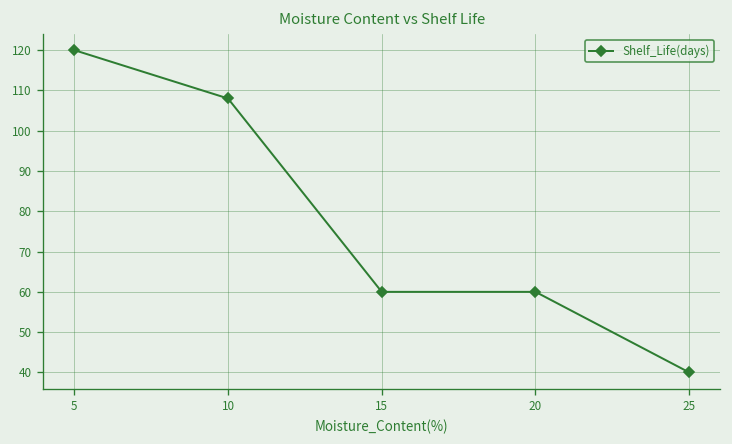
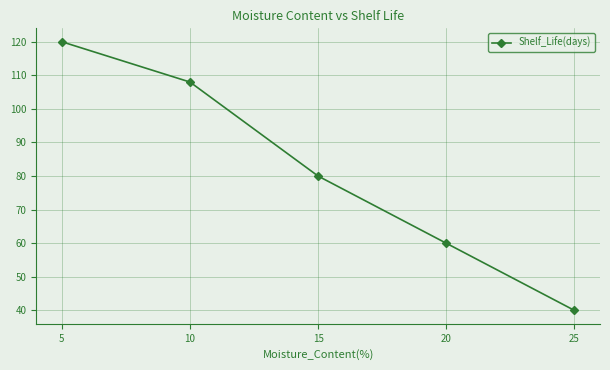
15: 60 -> 80
